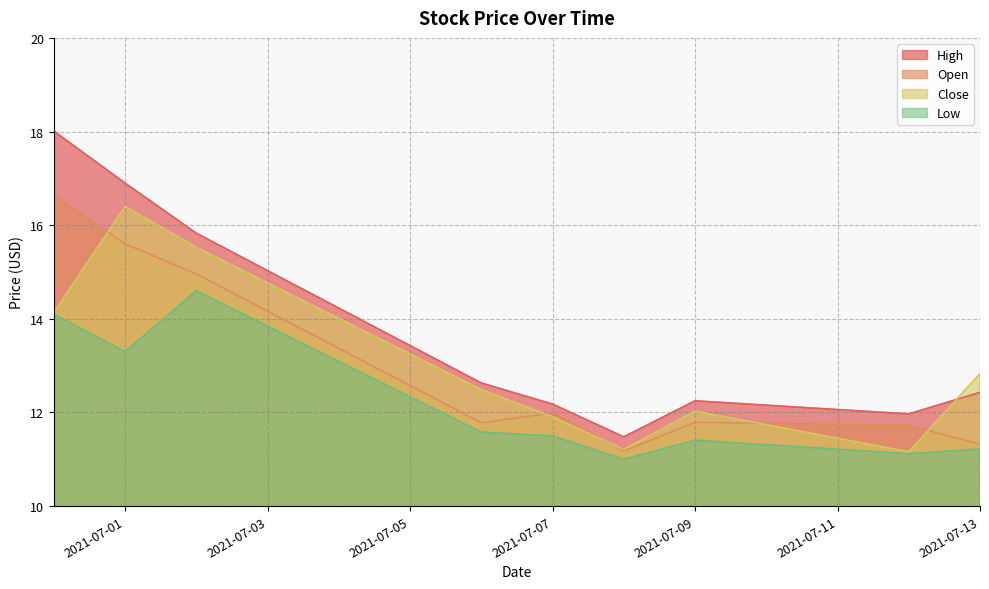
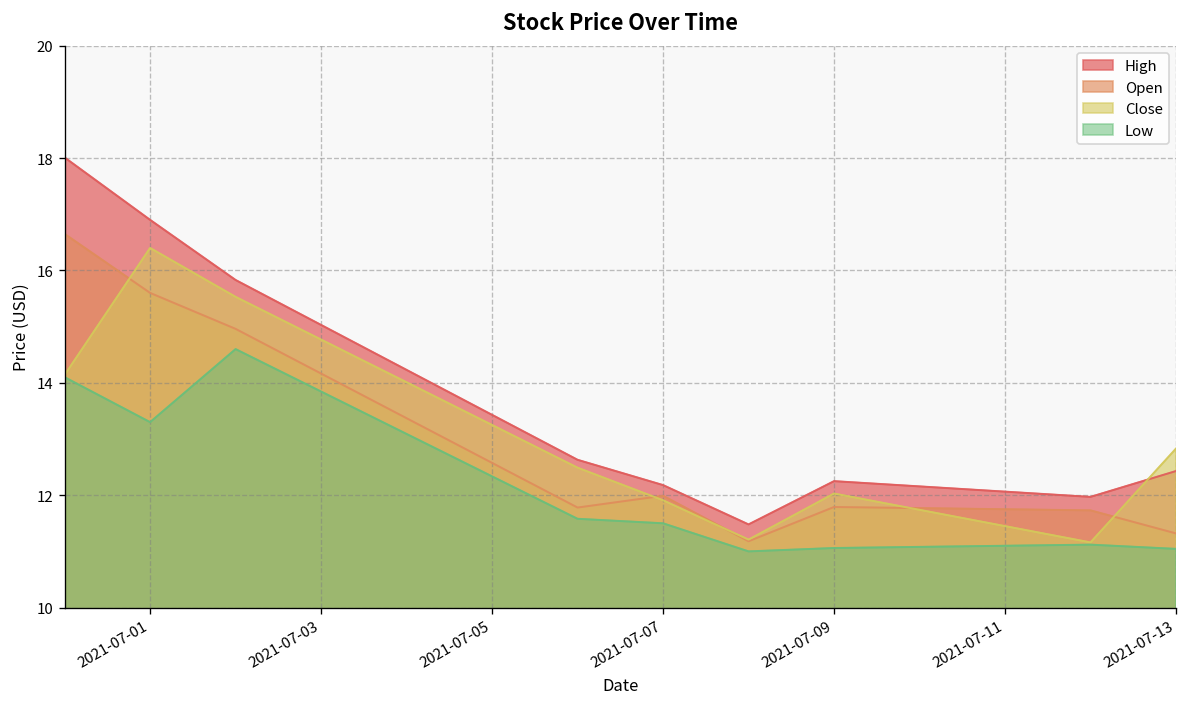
Low, 2021-07-09: 11.4 -> 11.1
Low, 2021-07-13: 11.2 -> 11.0
